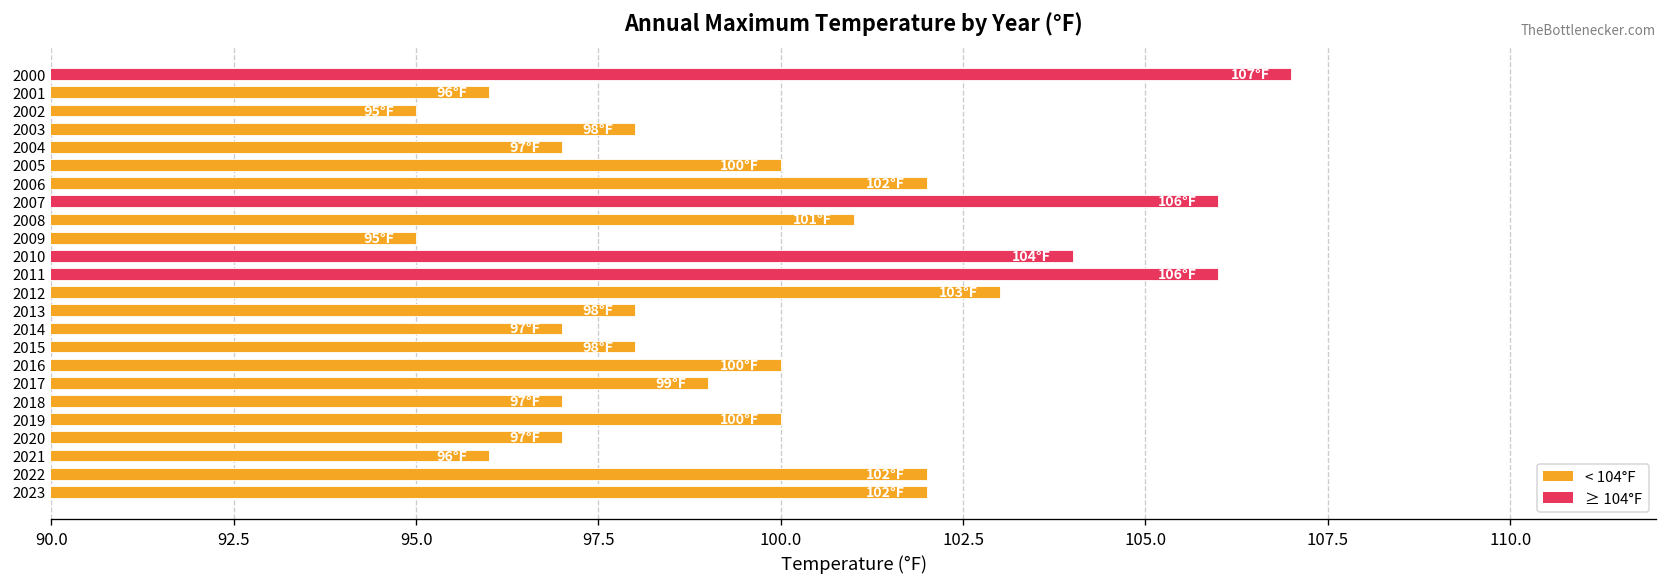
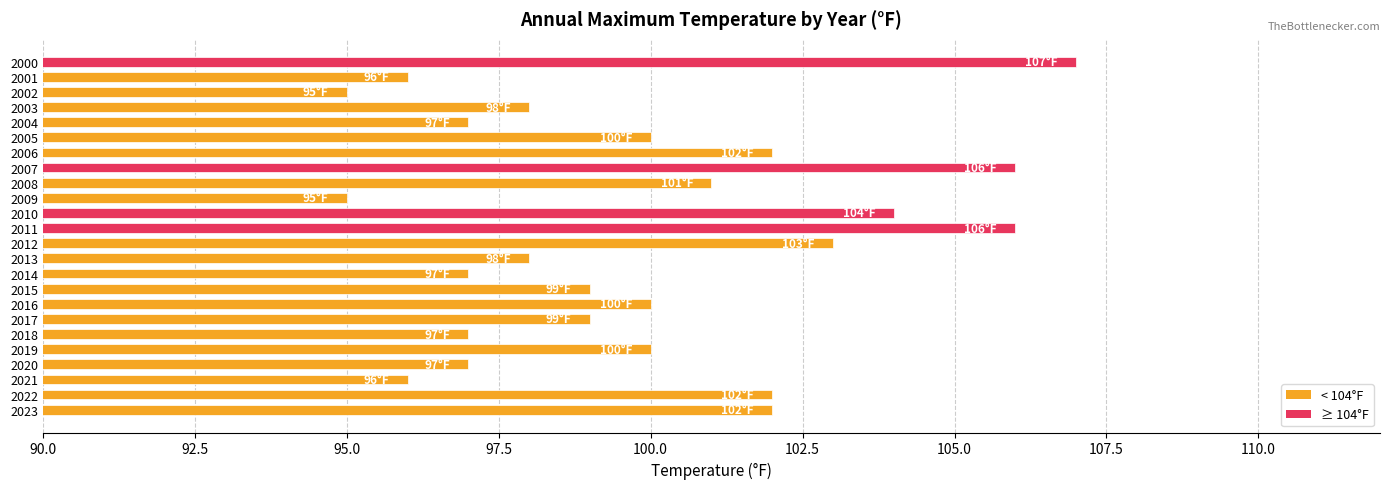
2015: 98°F -> 99°F
